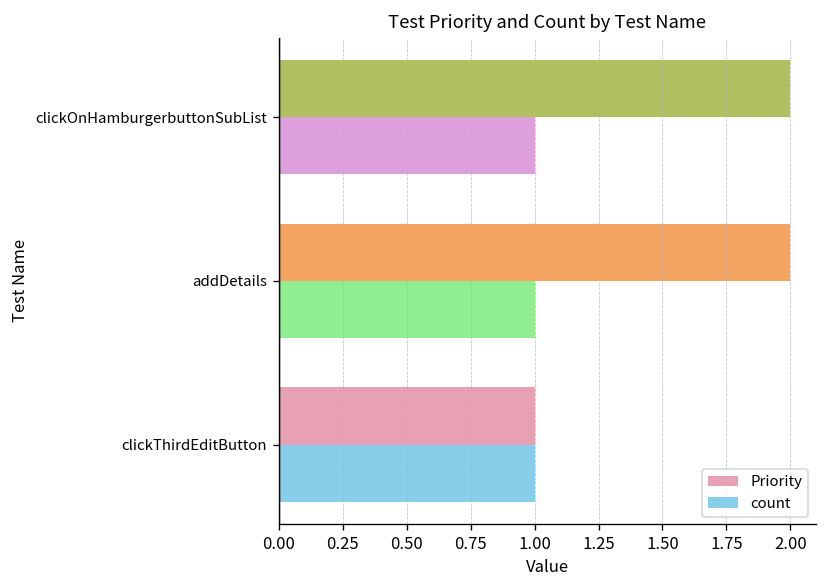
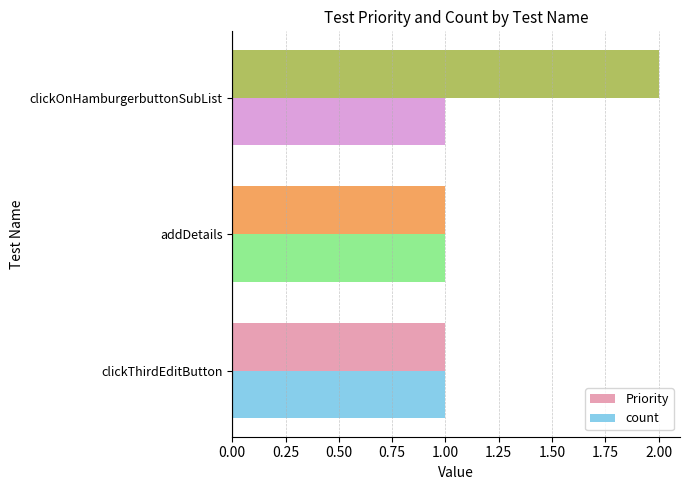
Priority, addDetails: 2 -> 1
